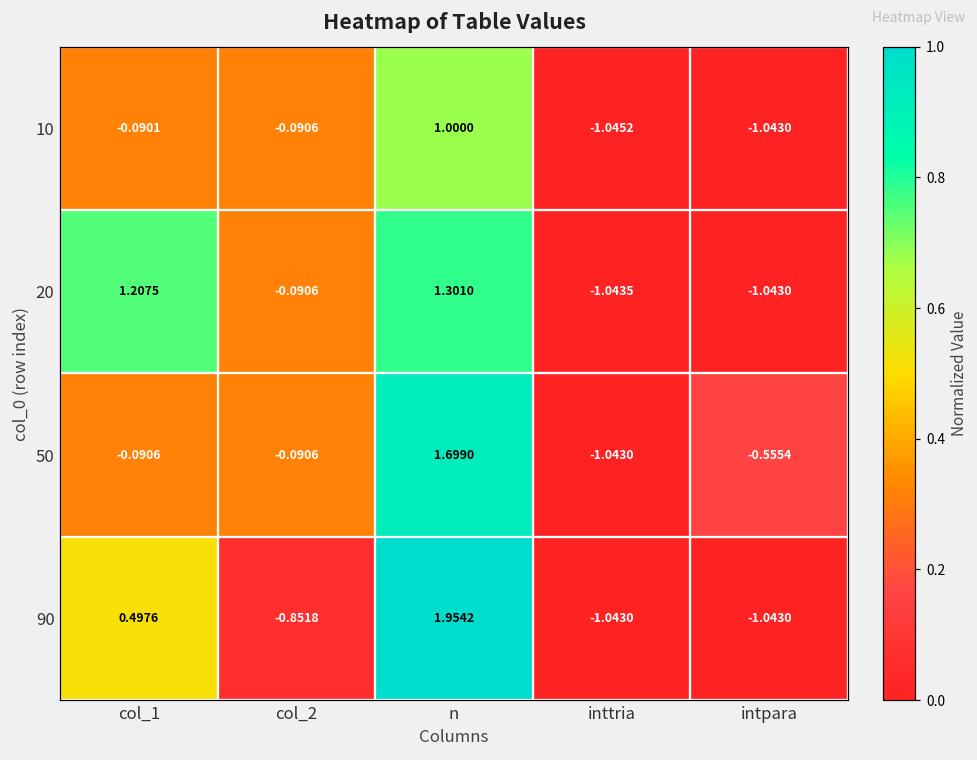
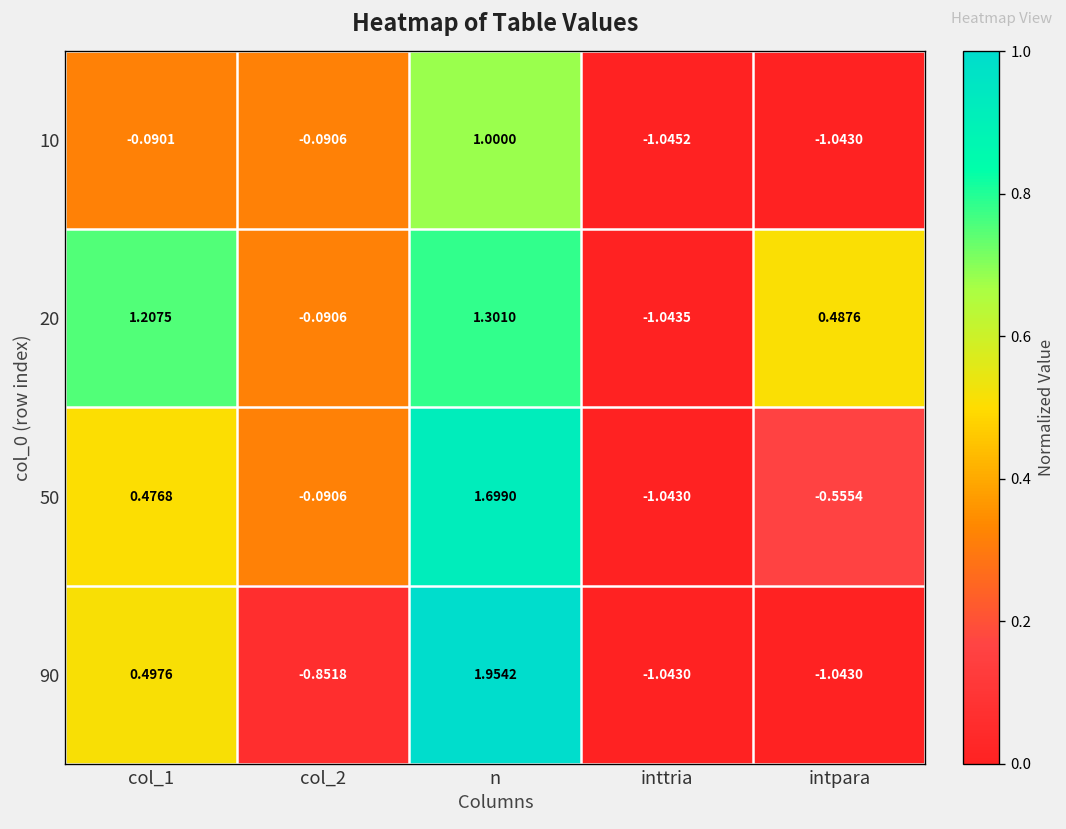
20, intpara: -1.0430 -> 0.4876
50, col_1: -0.0906 -> 0.4768
